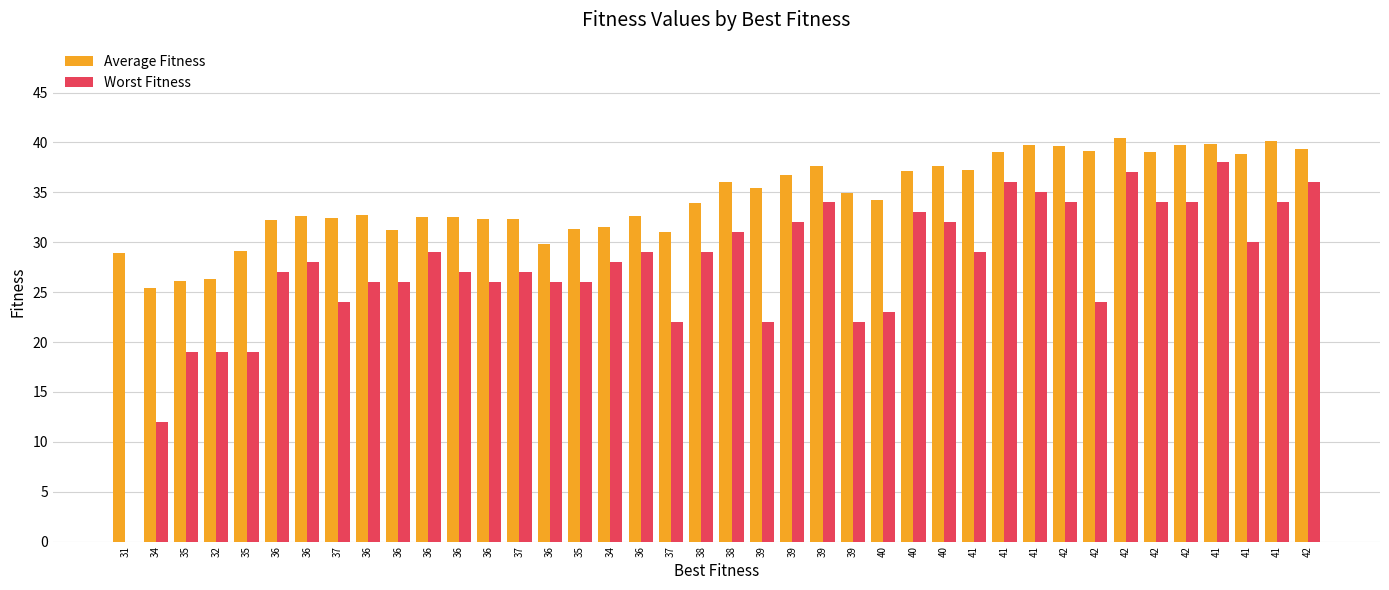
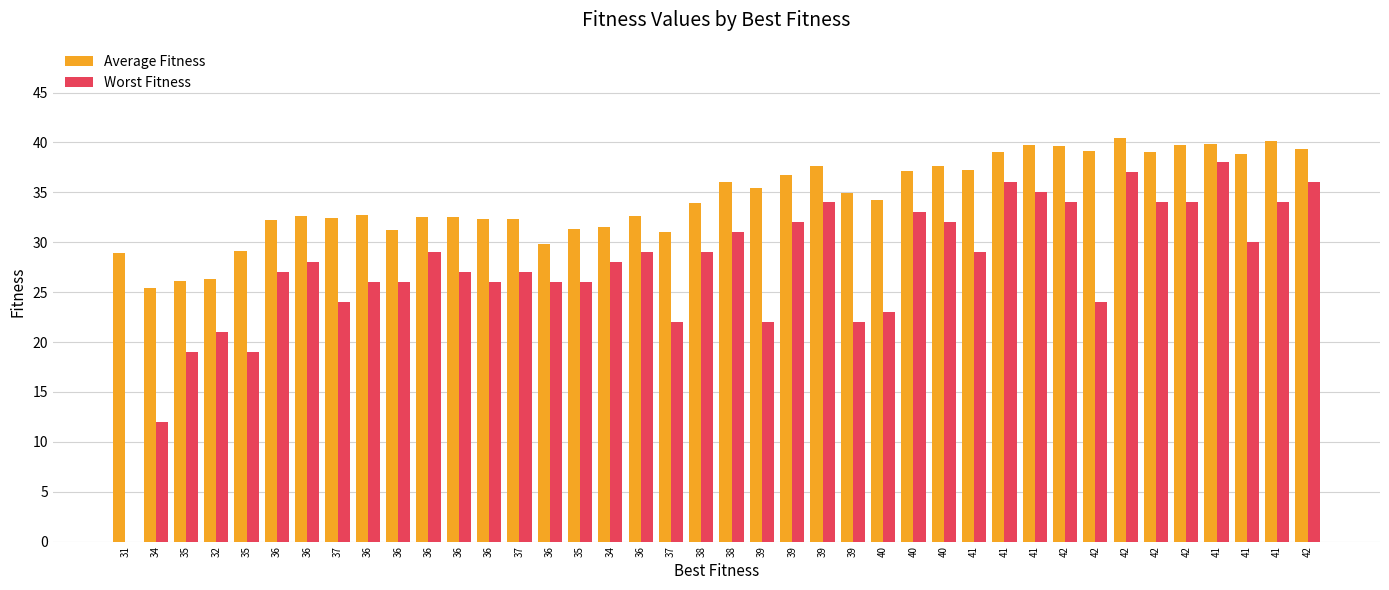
Worst Fitness, 32: 19 -> 21
